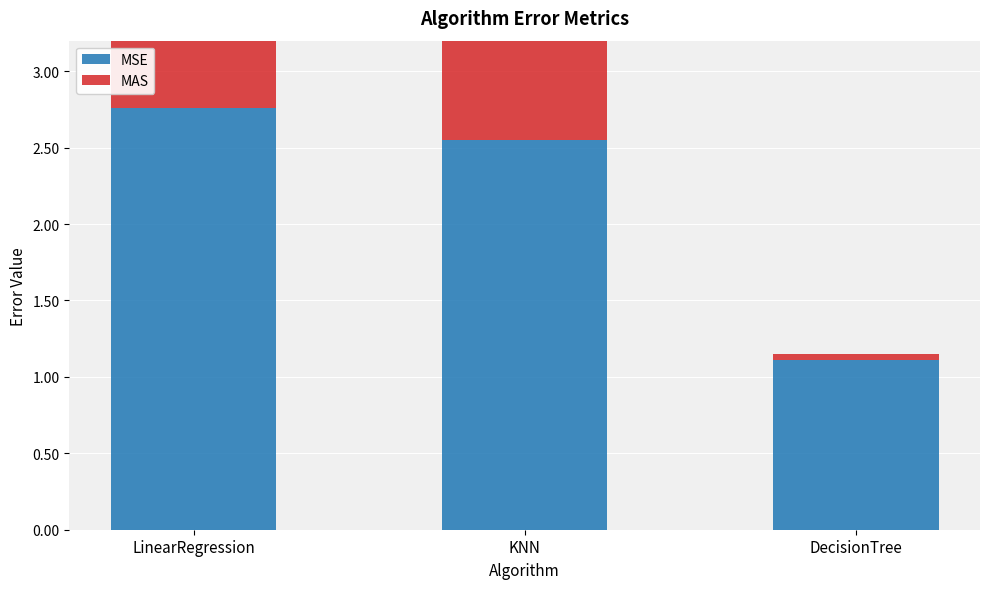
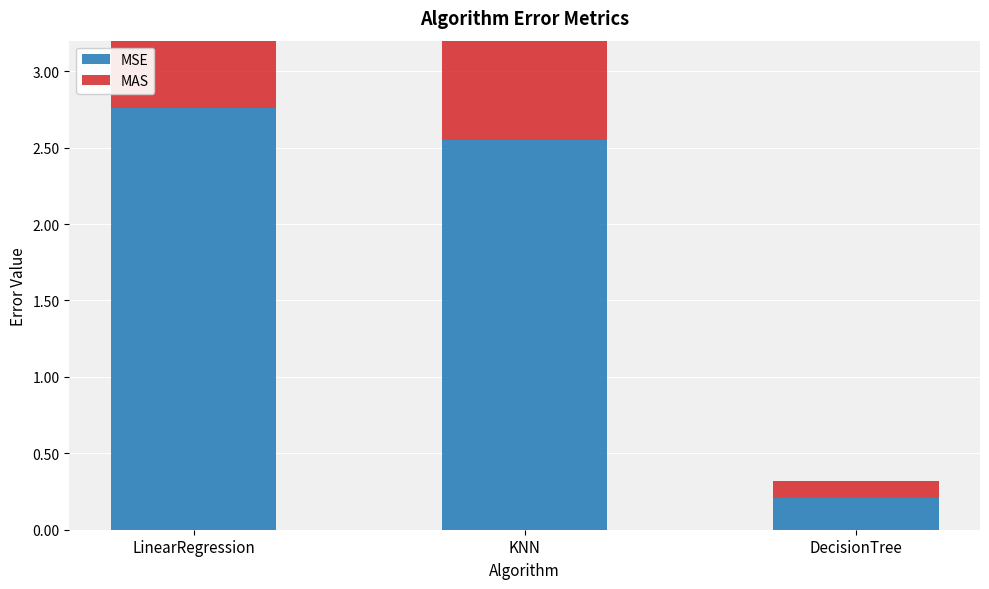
MSE, DecisionTree: 1.11 -> 0.21
MAS, DecisionTree: 0.04 -> 0.11
